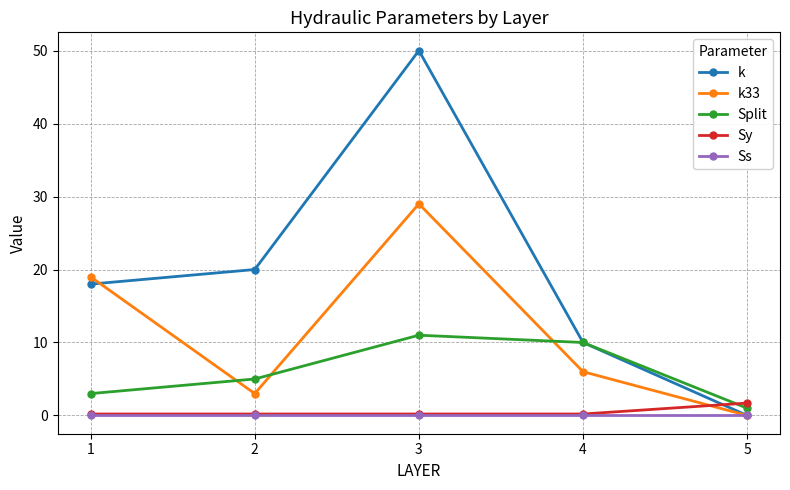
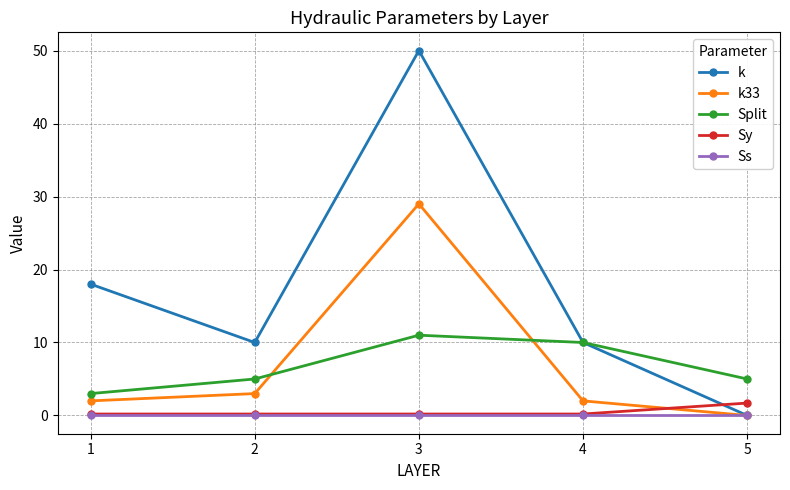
k33, 1: 19 -> 2
k, 2: 20 -> 10
k33, 4: 6 -> 2
Split, 5: 1 -> 5
